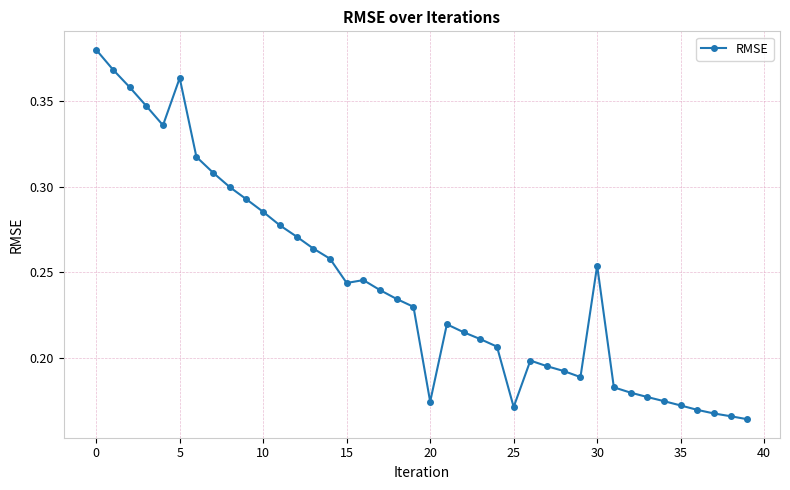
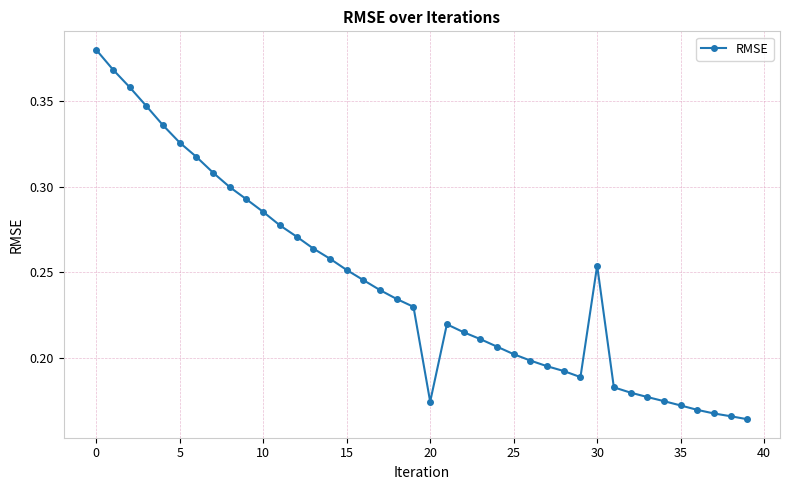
5: 0.363 -> 0.326
15: 0.244 -> 0.251
25: 0.171 -> 0.202
